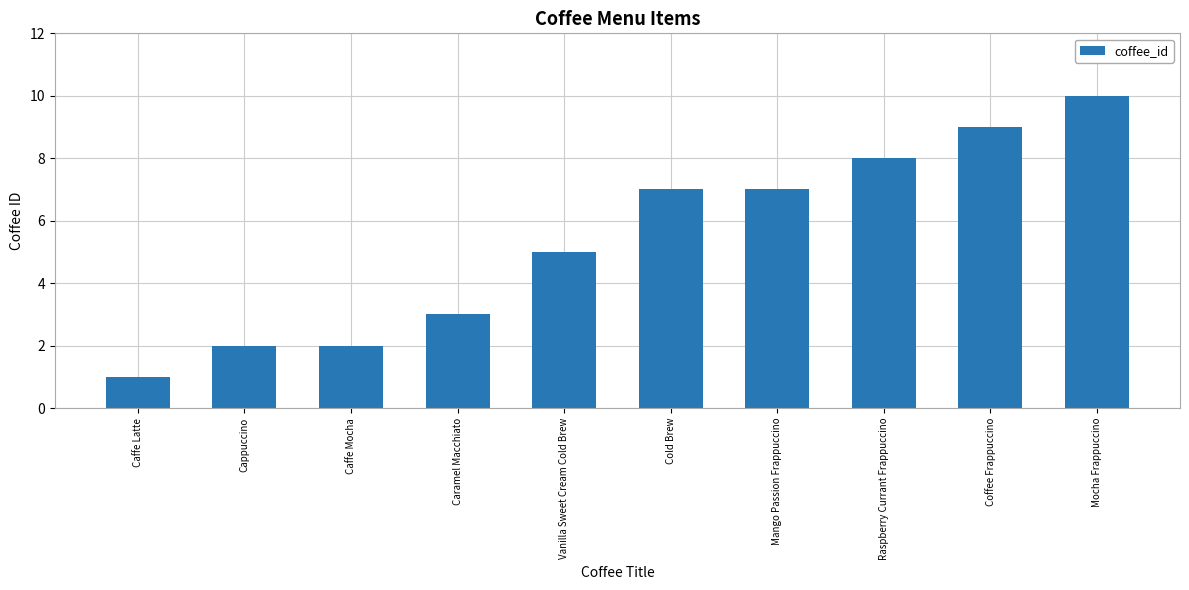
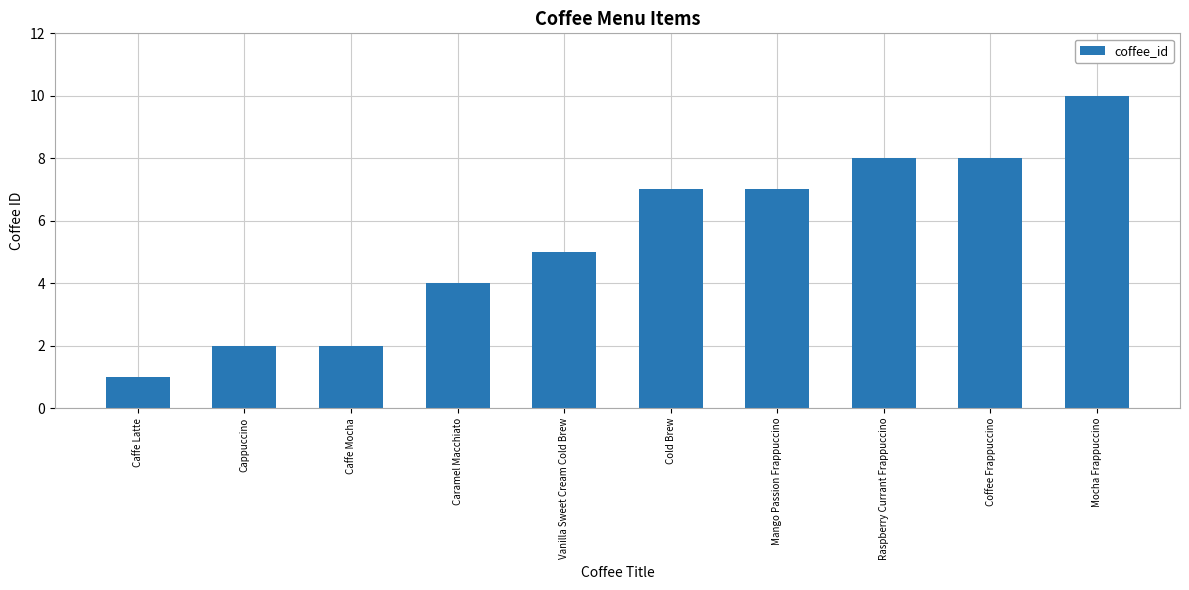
Caramel Macchiato: 3 -> 4
Coffee Frappuccino: 9 -> 8
